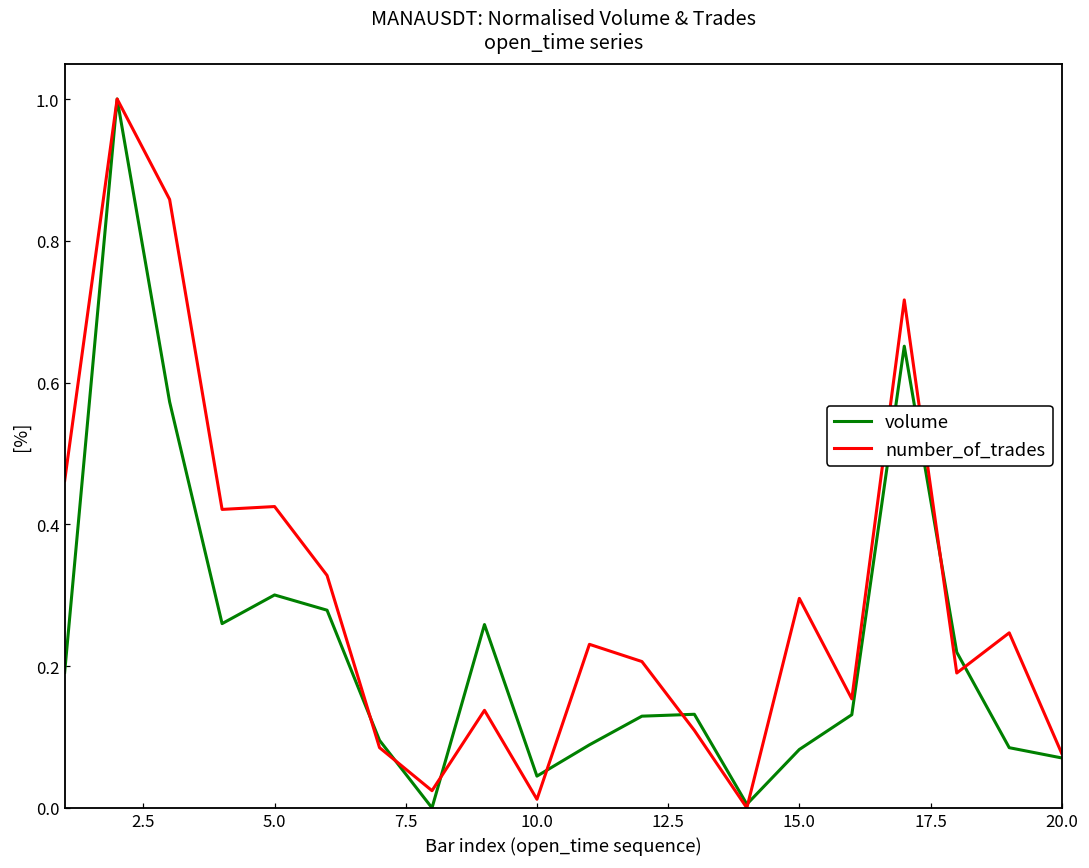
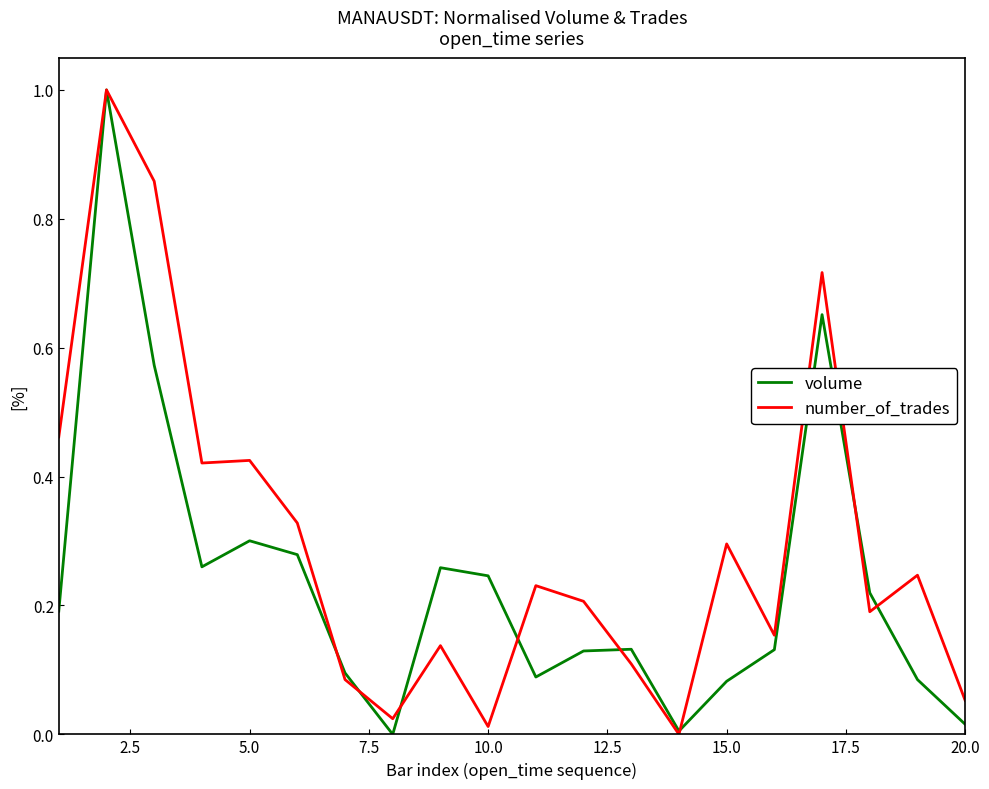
volume, 10.0: 0.04 -> 0.25
volume, 20.0: 0.07 -> 0.02
number_of_trades, 20.0: 0.08 -> 0.05
